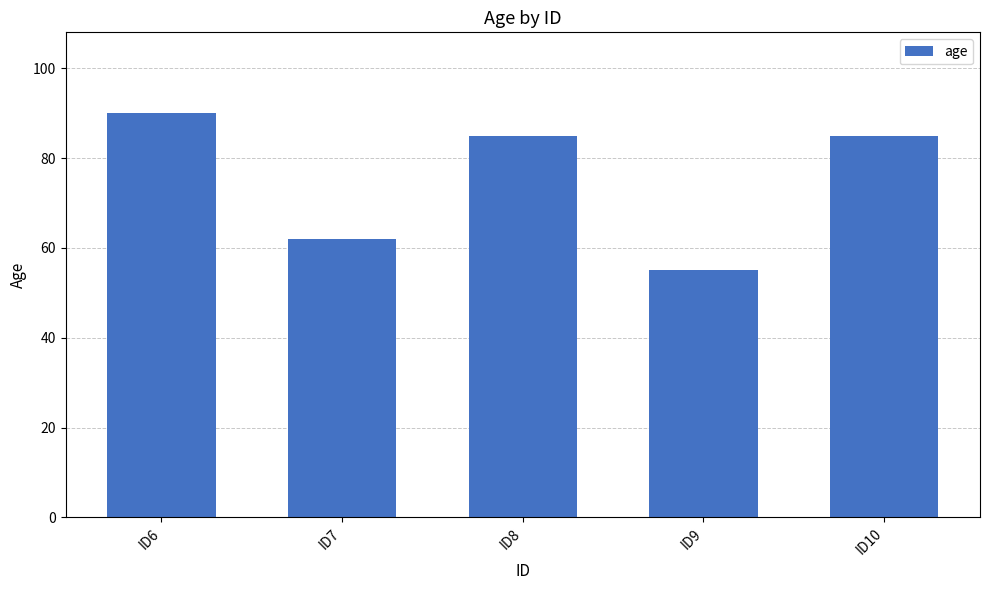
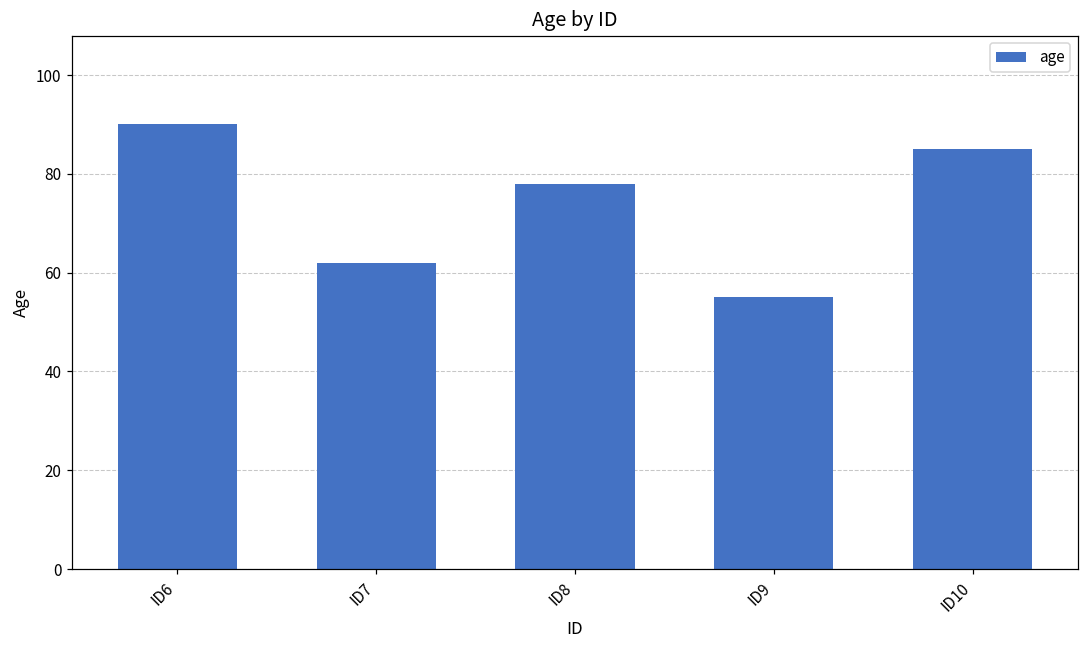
ID8: 85 -> 78
